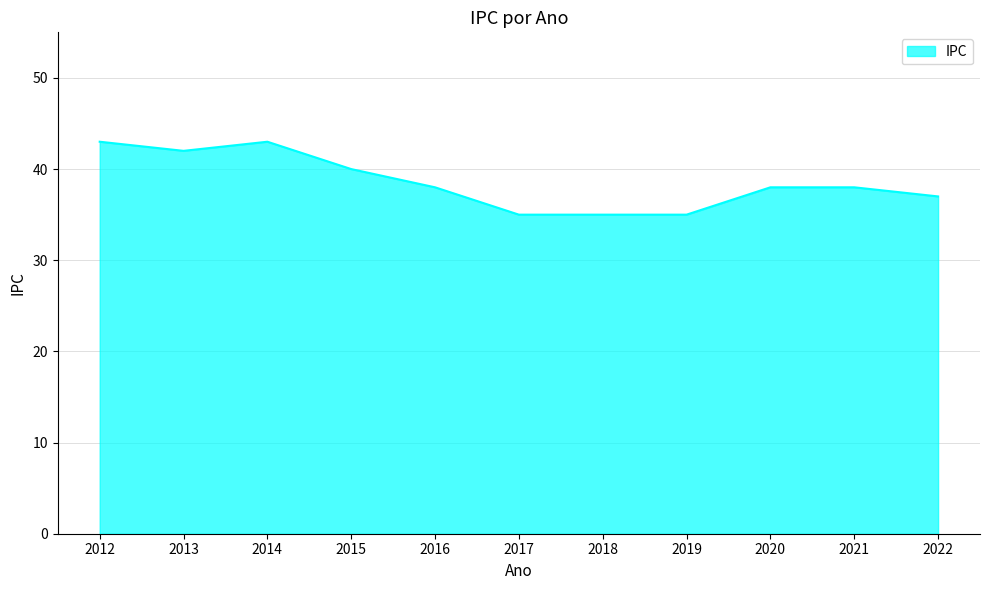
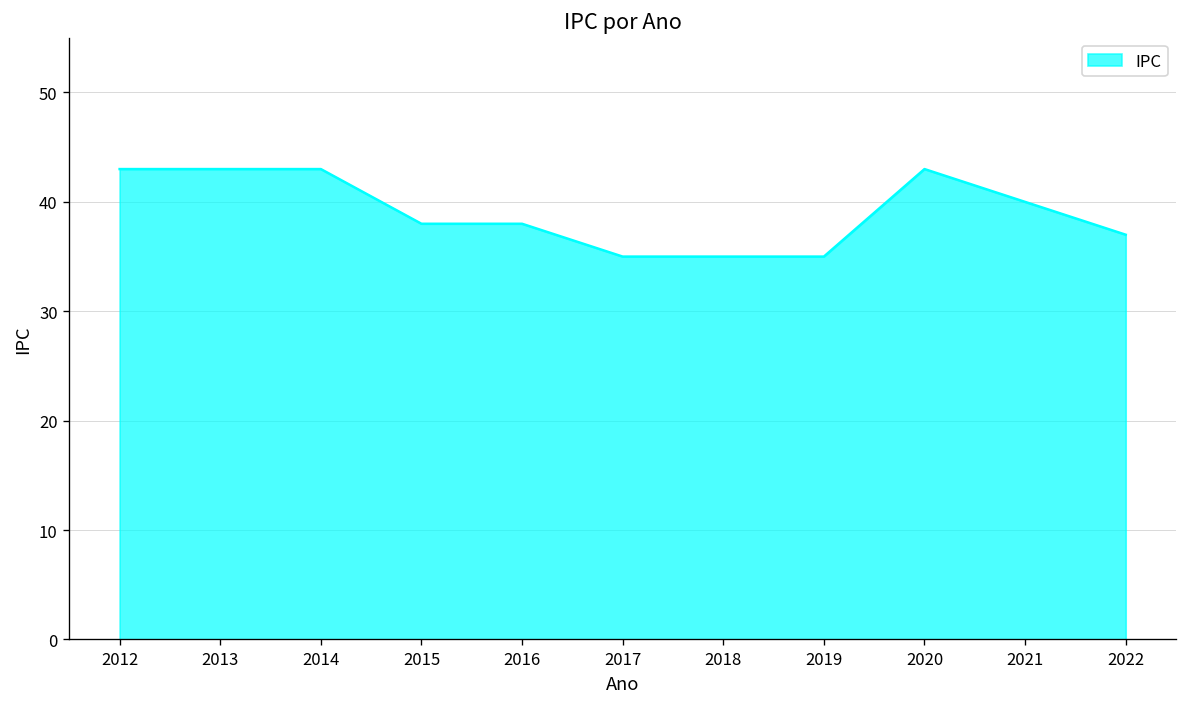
2013: 42 -> 43
2015: 40 -> 38
2020: 38 -> 43
2021: 38 -> 40
